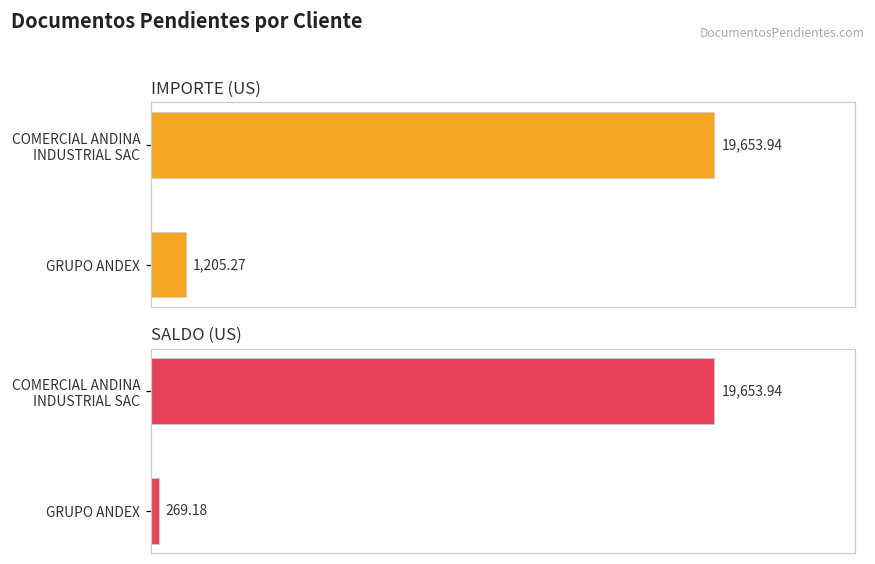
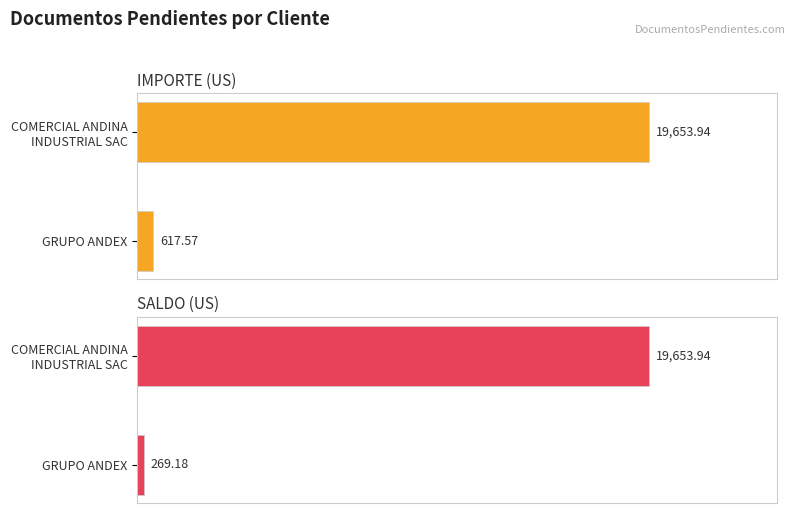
IMPORTE (US), GRUPO ANDEX: 1,205.27 -> 617.57
